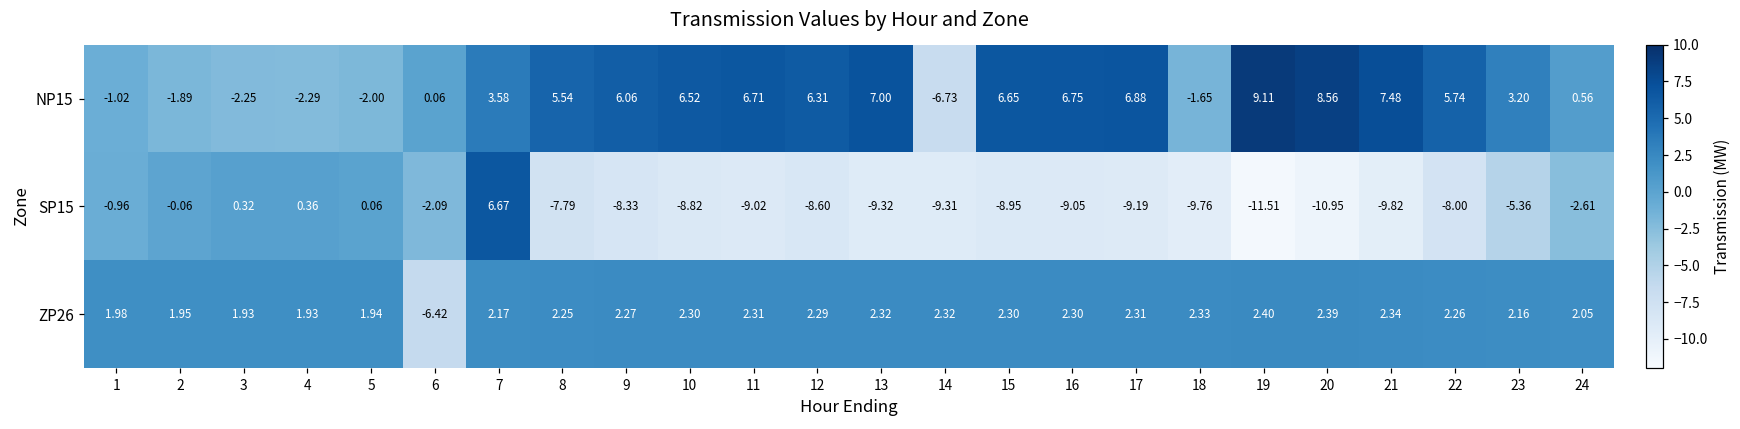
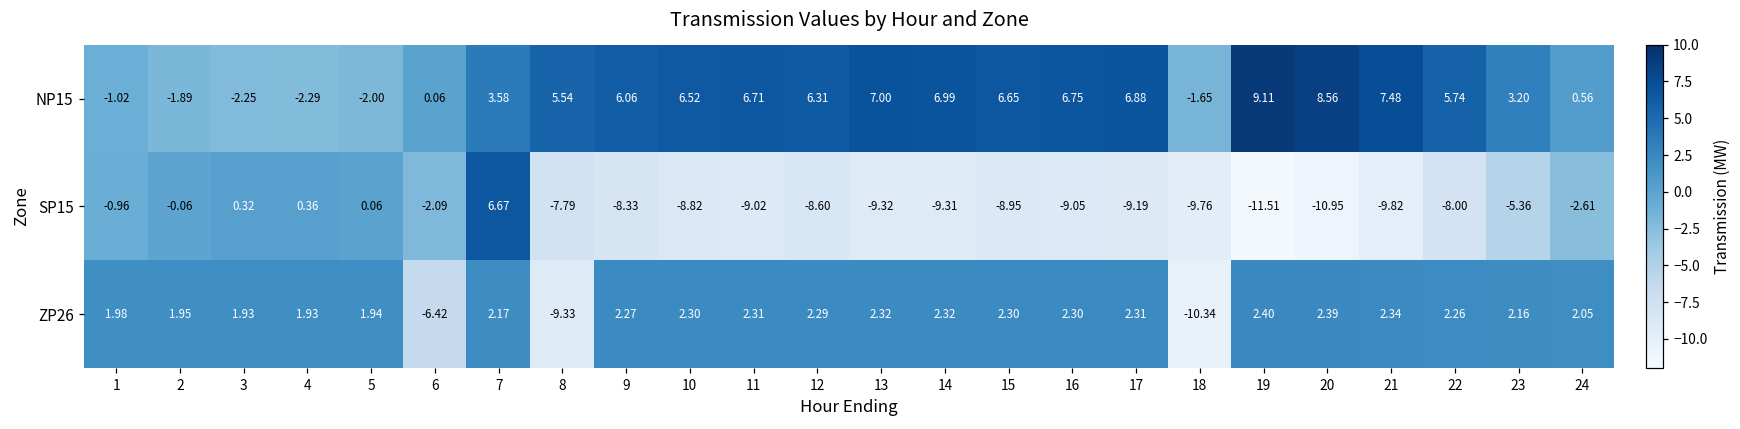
NP15, 14: -6.73 -> 6.99
ZP26, 8: 2.25 -> -9.33
ZP26, 18: 2.33 -> -10.34
